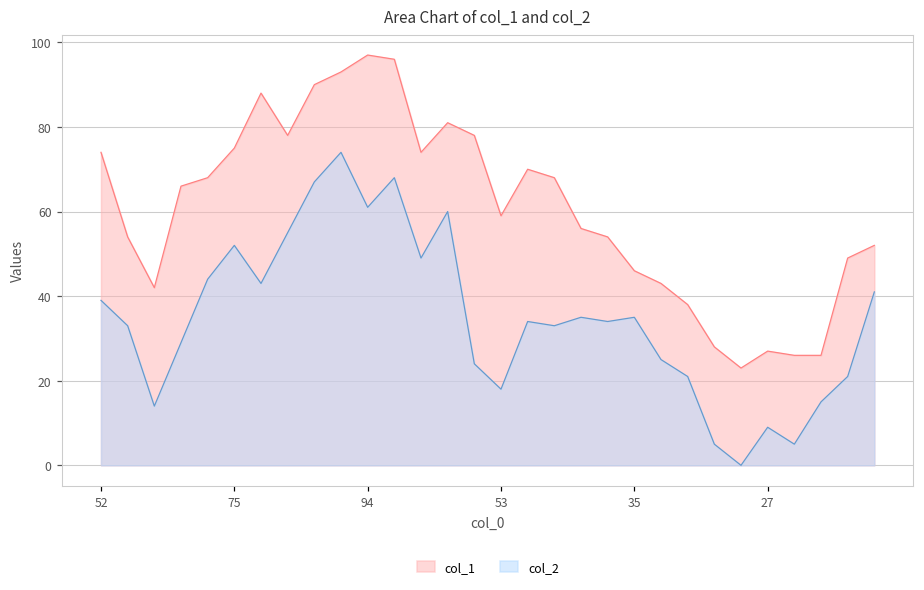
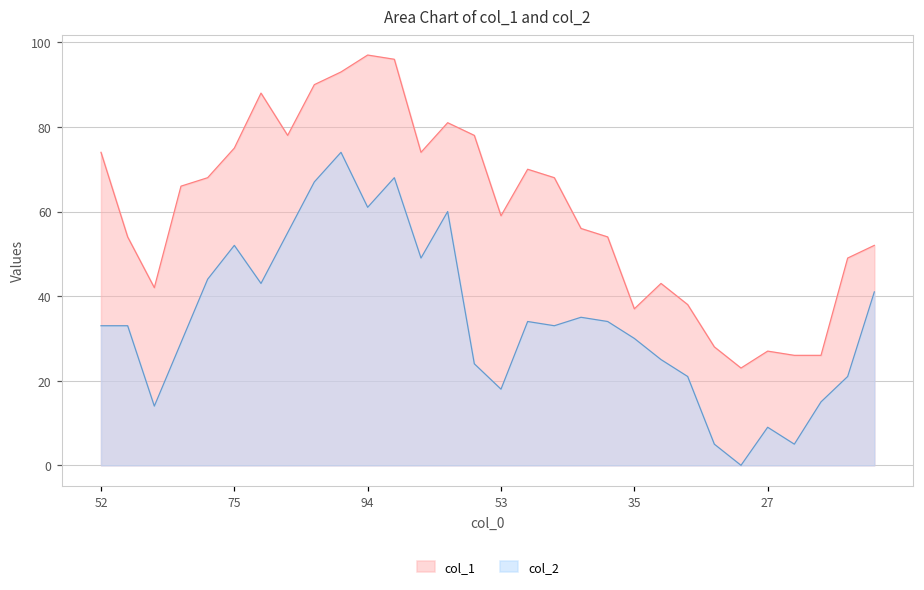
col_2, 52: 39 -> 33
col_1, 35: 46 -> 37
col_2, 35: 35 -> 30
